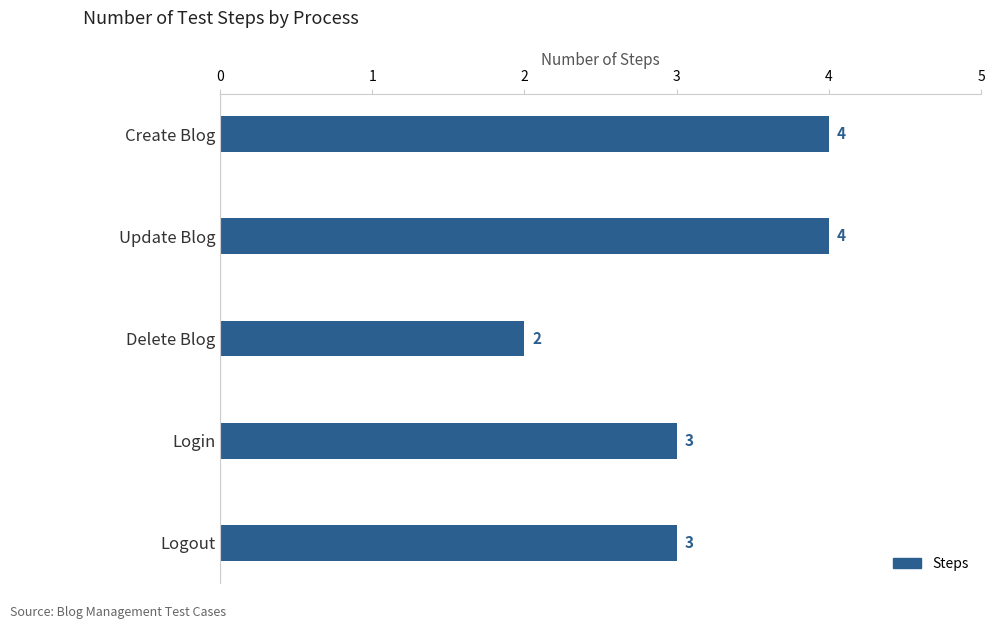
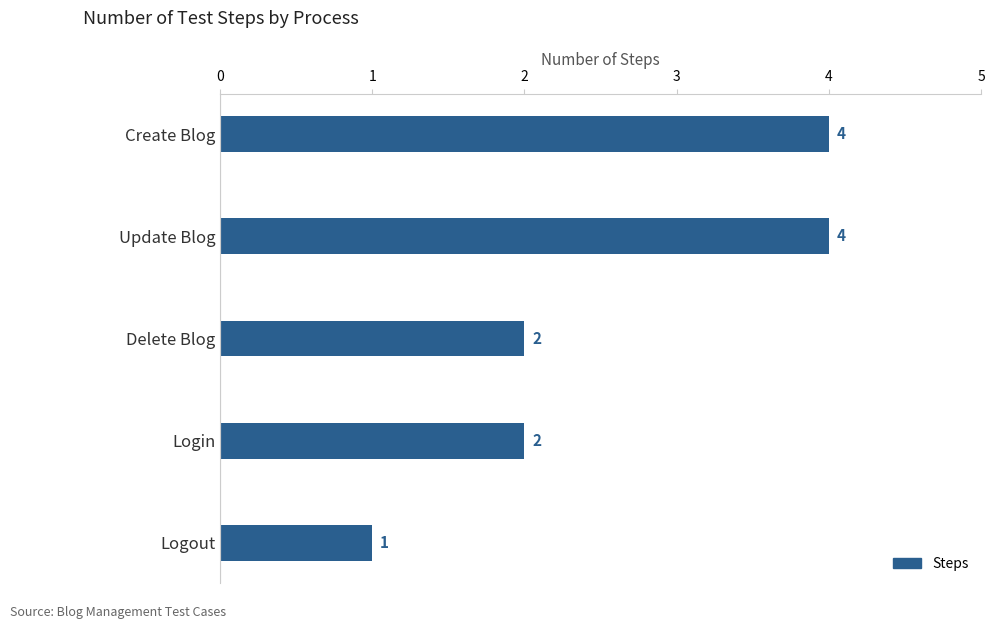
Login: 3 -> 2
Logout: 3 -> 1
